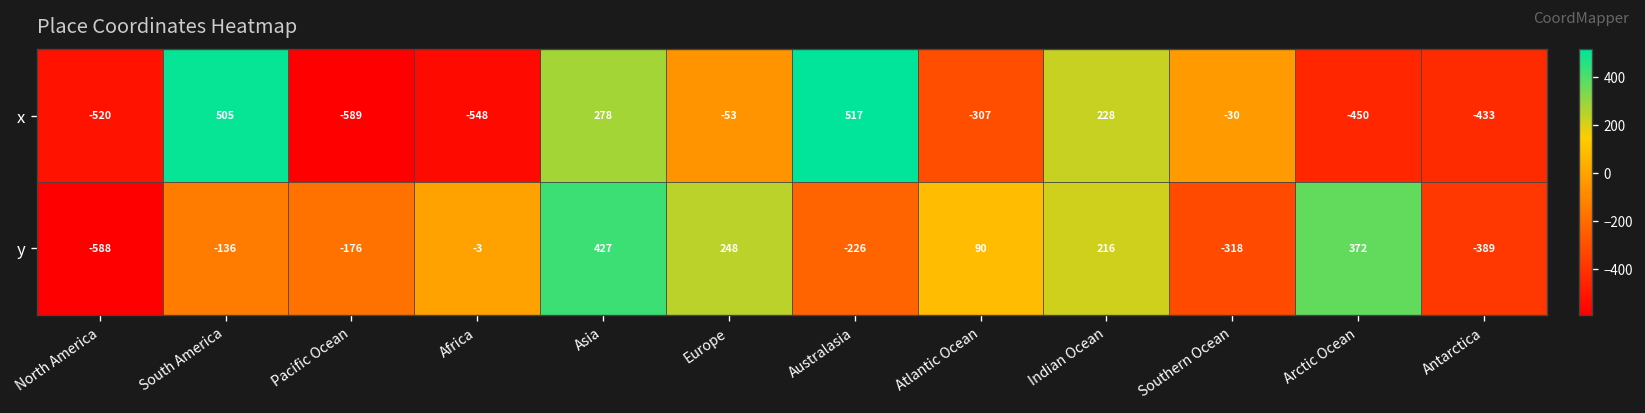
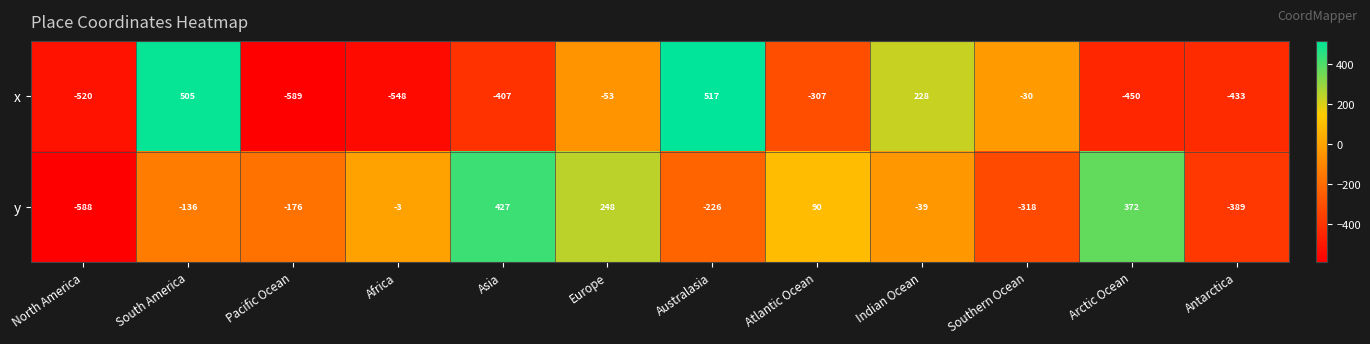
x, Asia: 278 -> -407
y, Indian Ocean: 216 -> -39
